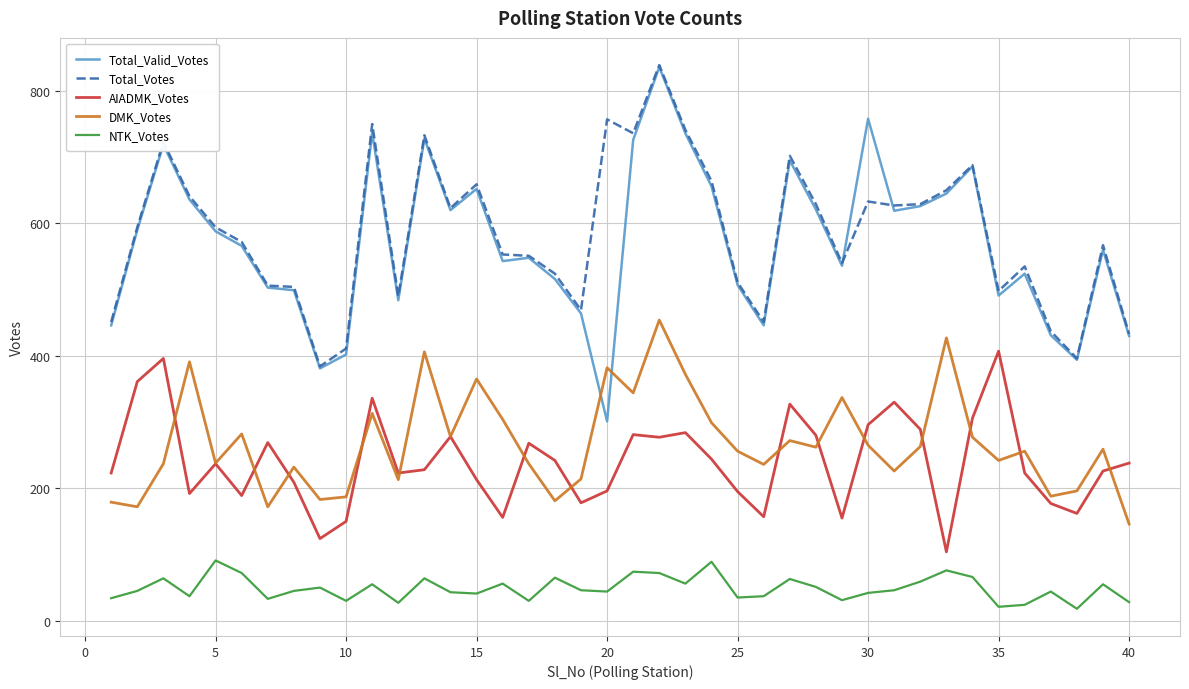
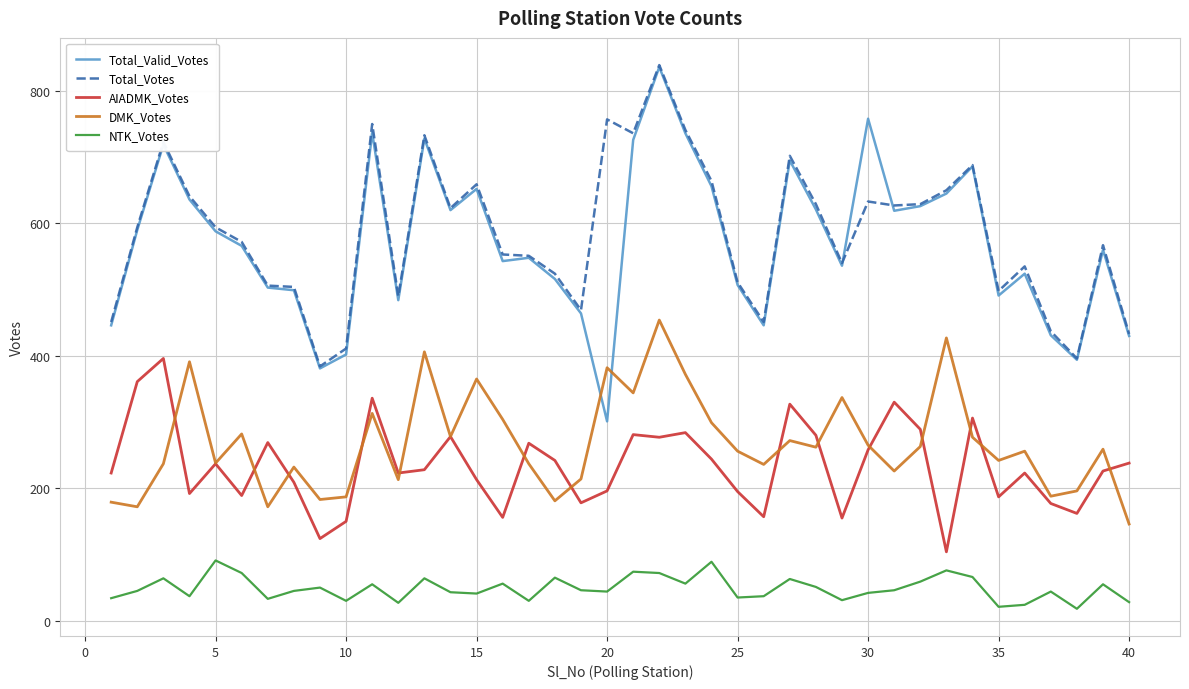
AIADMK_Votes, 30: 300 -> 260
AIADMK_Votes, 35: 410 -> 190
